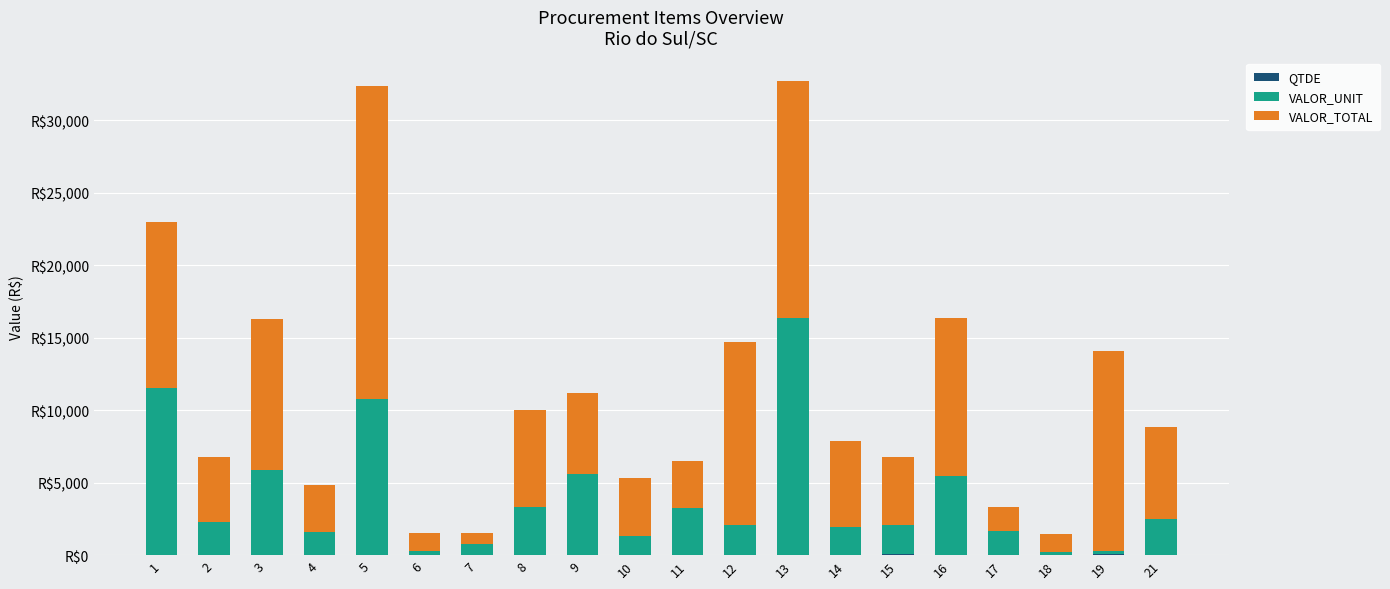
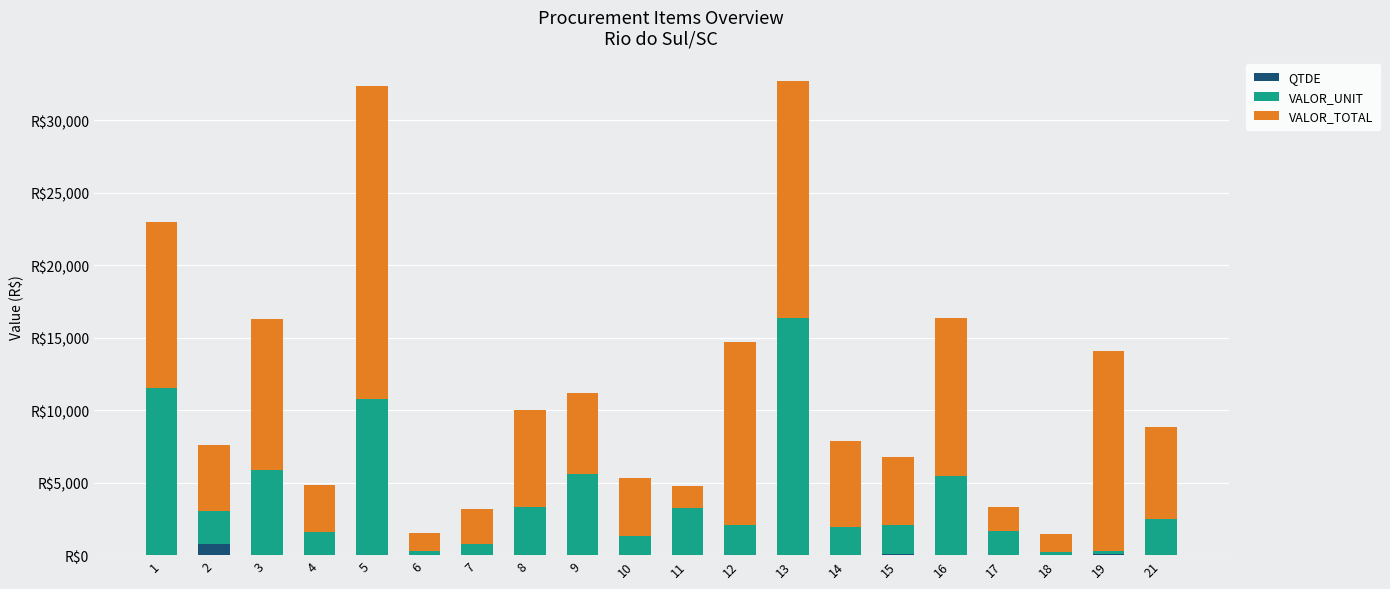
QTDE, 2: R$0 -> R$800
VALOR_TOTAL, 7: R$800 -> R$2,400
VALOR_TOTAL, 11: R$3,300 -> R$1,500
